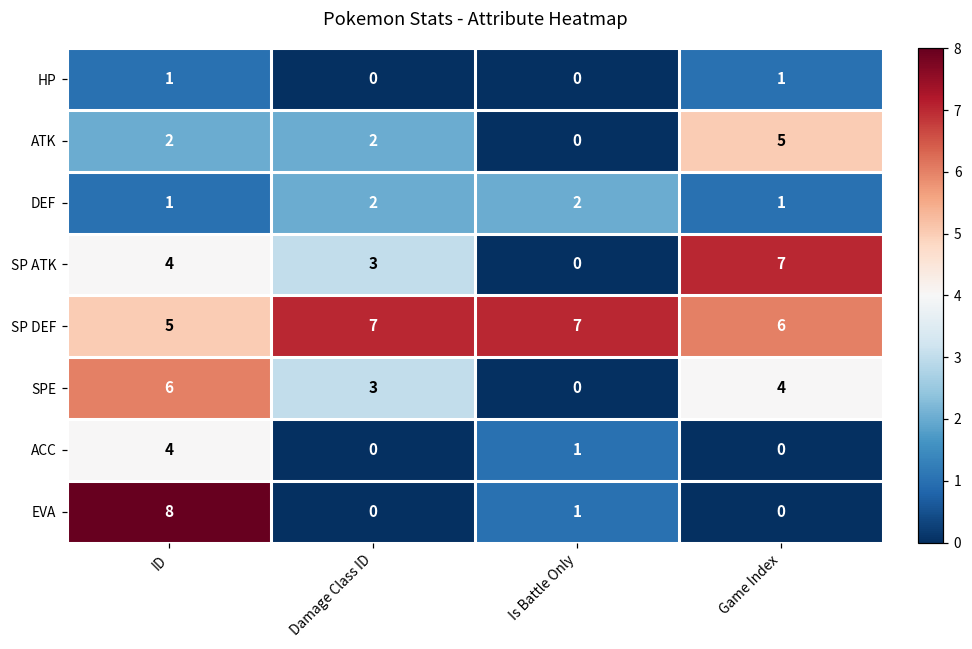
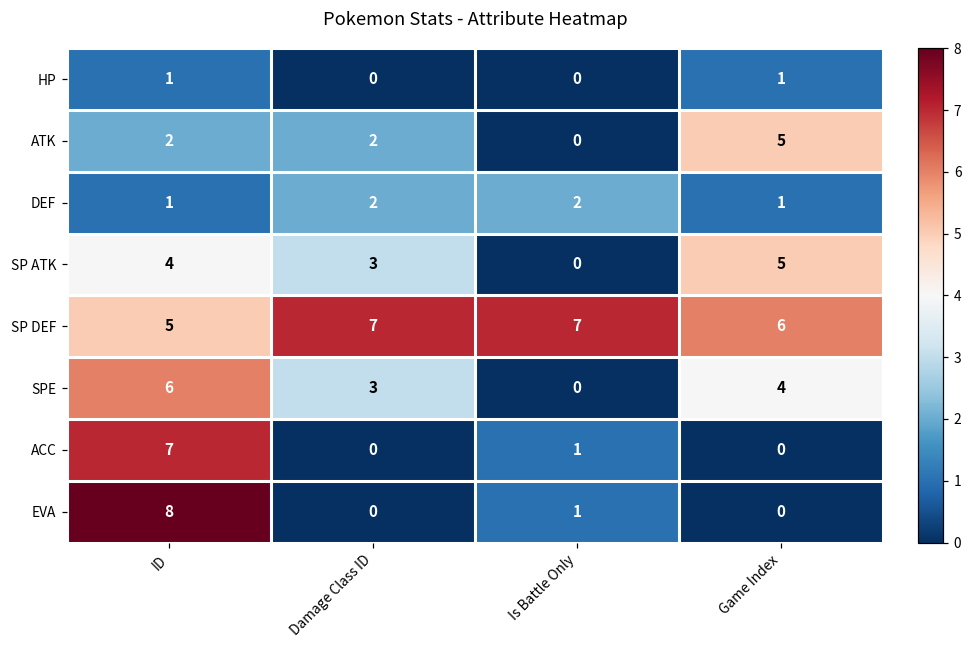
SP ATK, Game Index: 7 -> 5
ACC, ID: 4 -> 7
